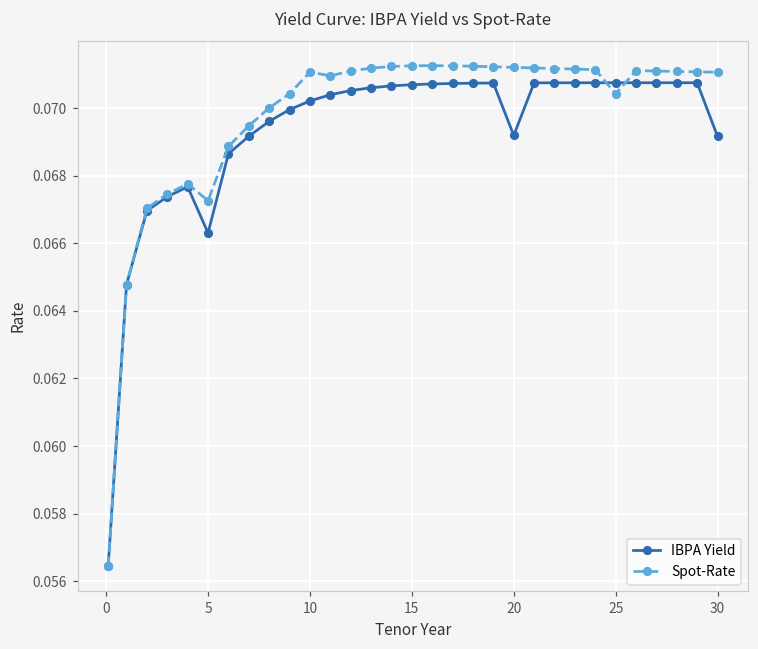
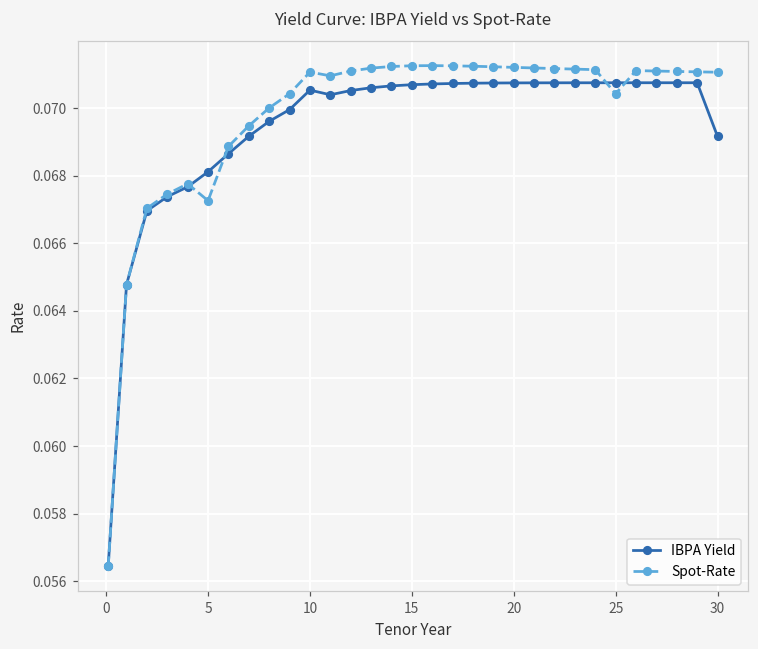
IBPA Yield, 5: 0.0663 -> 0.0681
IBPA Yield, 10: 0.0702 -> 0.0705
IBPA Yield, 20: 0.0692 -> 0.0707
